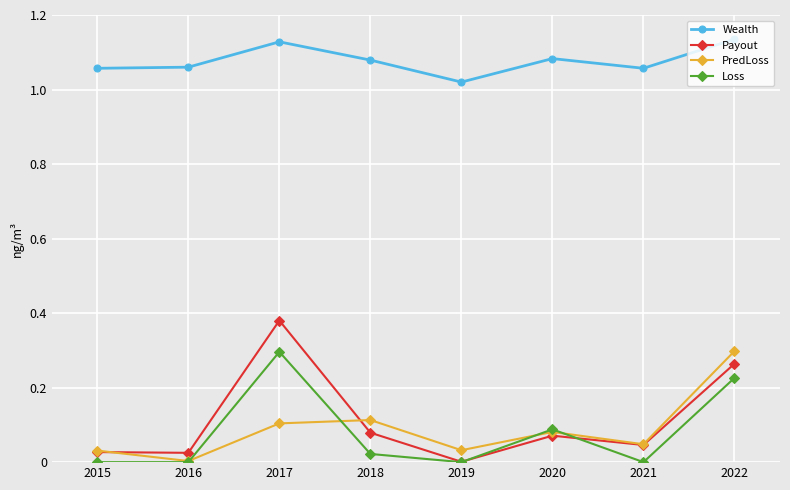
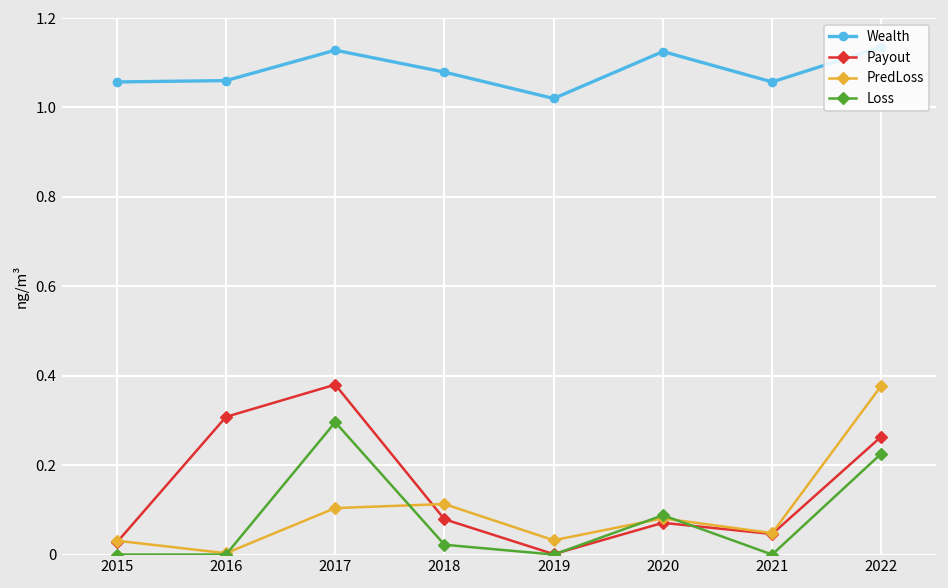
Payout, 2016: 0.03 -> 0.31
Wealth, 2020: 1.08 -> 1.13
PredLoss, 2022: 0.30 -> 0.38
